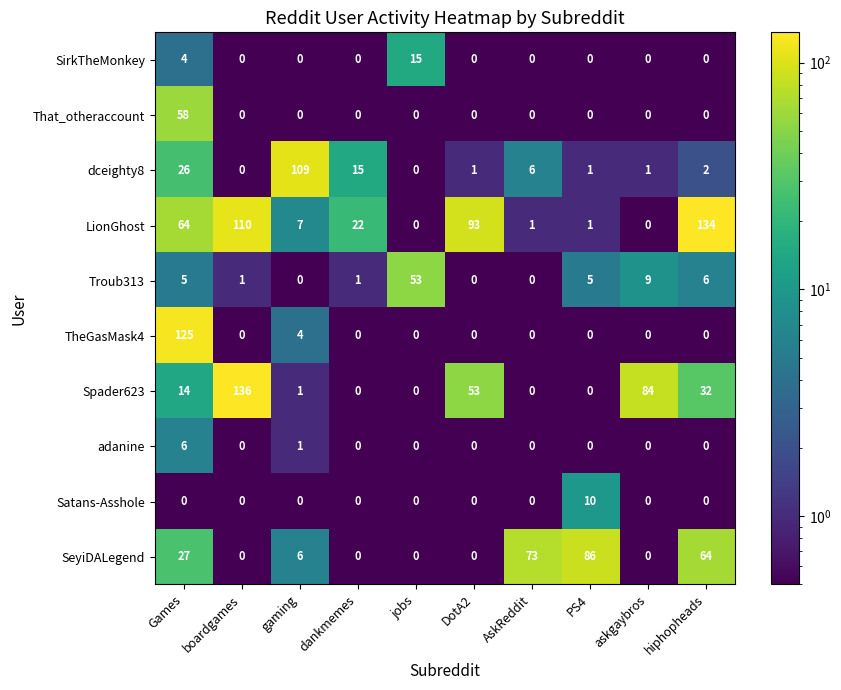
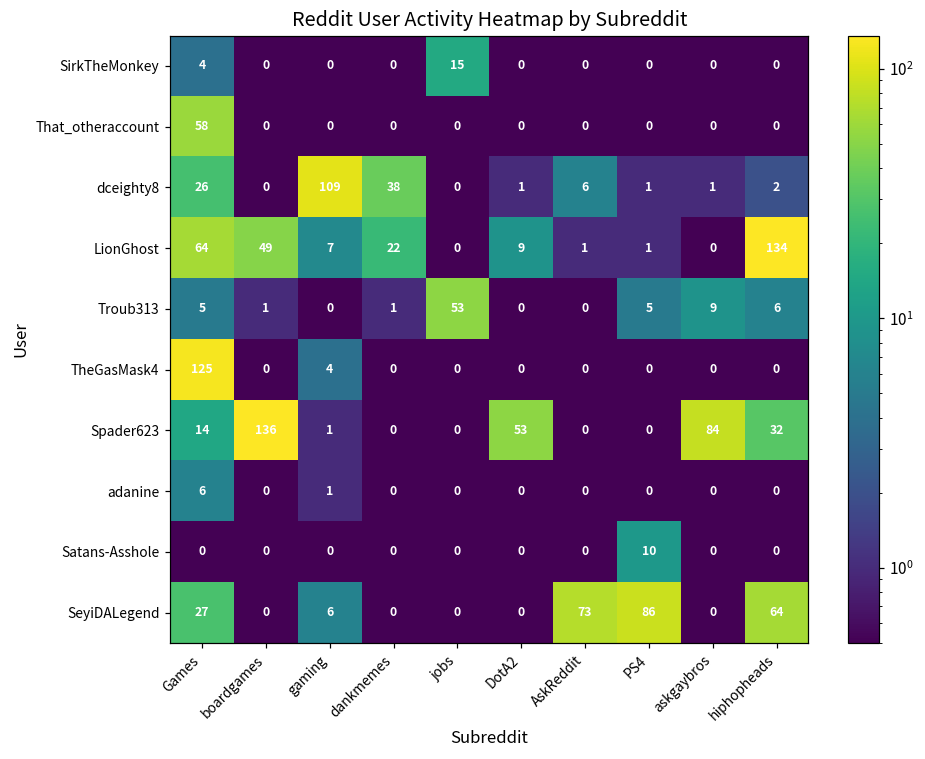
dceighty8, dankmemes: 15 -> 38
LionGhost, boardgames: 110 -> 49
LionGhost, DotA2: 93 -> 9
